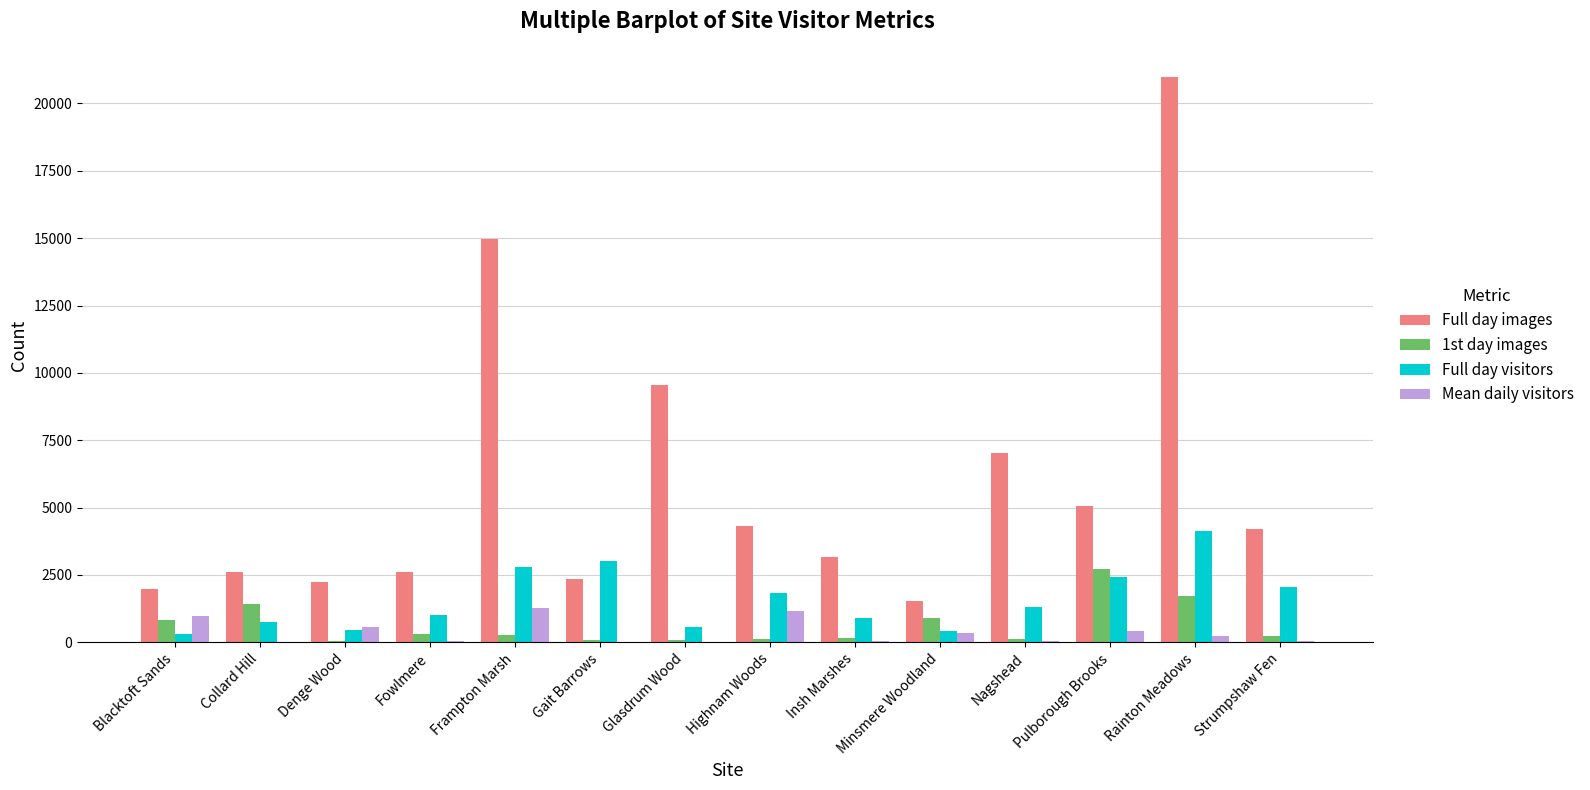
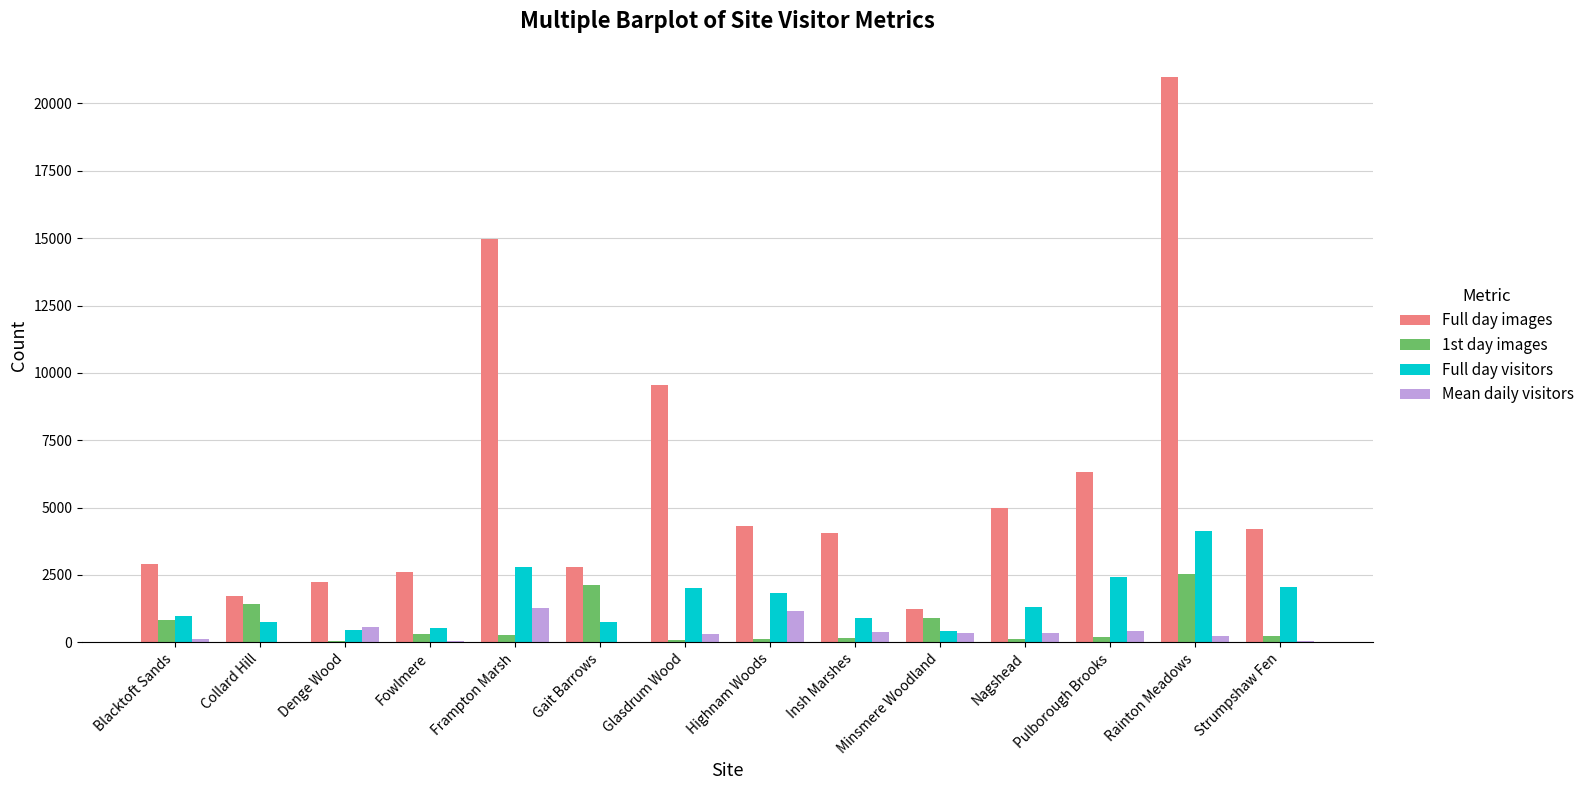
Full day images, Blacktoft Sands: 2000 -> 2900
Full day visitors, Blacktoft Sands: 300 -> 1000
Mean daily visitors, Blacktoft Sands: 1000 -> 100
Full day images, Collard Hill: 2600 -> 1700
Full day visitors, Fowlmere: 1000 -> 500
Full day images, Gait Barrows: 2400 -> 2800
1st day images, Gait Barrows: 100 -> 2100
Full day visitors, Gait Barrows: 3000 -> 800
Full day visitors, Glasdrum Wood: 600 -> 2000
Mean daily visitors, Glasdrum Wood: 0 -> 300
Full day images, Insh Marshes: 3200 -> 4100
Mean daily visitors, Insh Marshes: 0 -> 400
Full day images, Minsmere Woodland: 1600 -> 1200
Full day images, Nagshead: 7000 -> 5000
Mean daily visitors, Nagshead: 0 -> 300
Full day images, Pulborough Brooks: 5100 -> 6300
1st day images, Pulborough Brooks: 2700 -> 200
1st day images, Rainton Meadows: 1700 -> 2500
